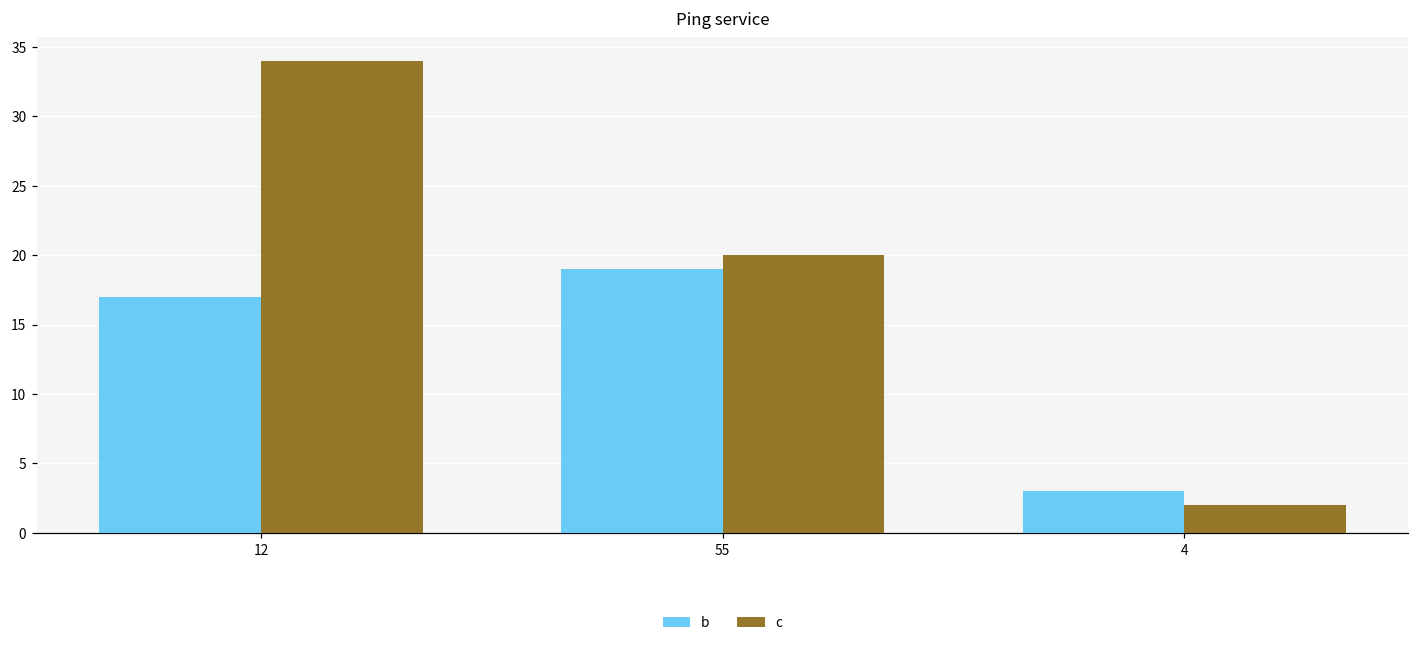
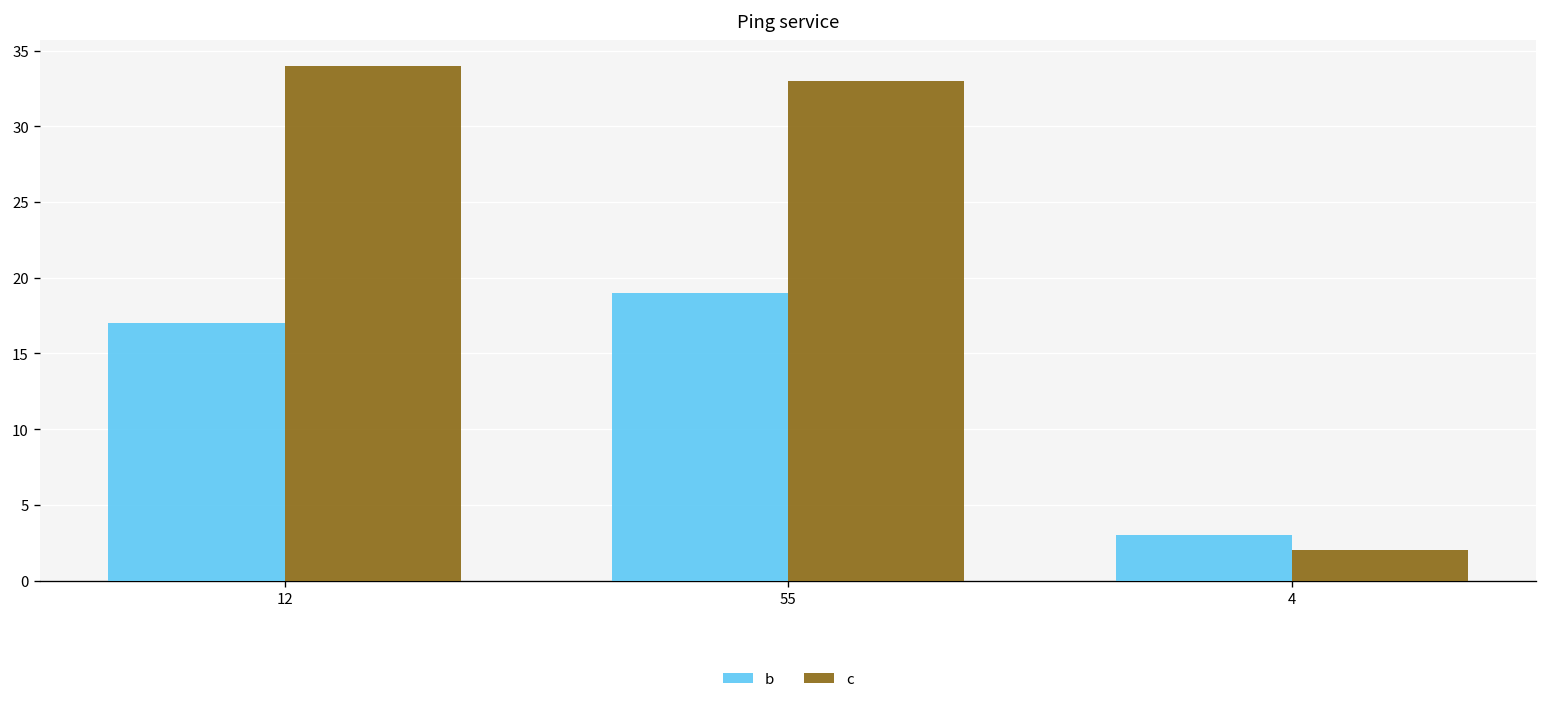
c, 55: 20 -> 33
